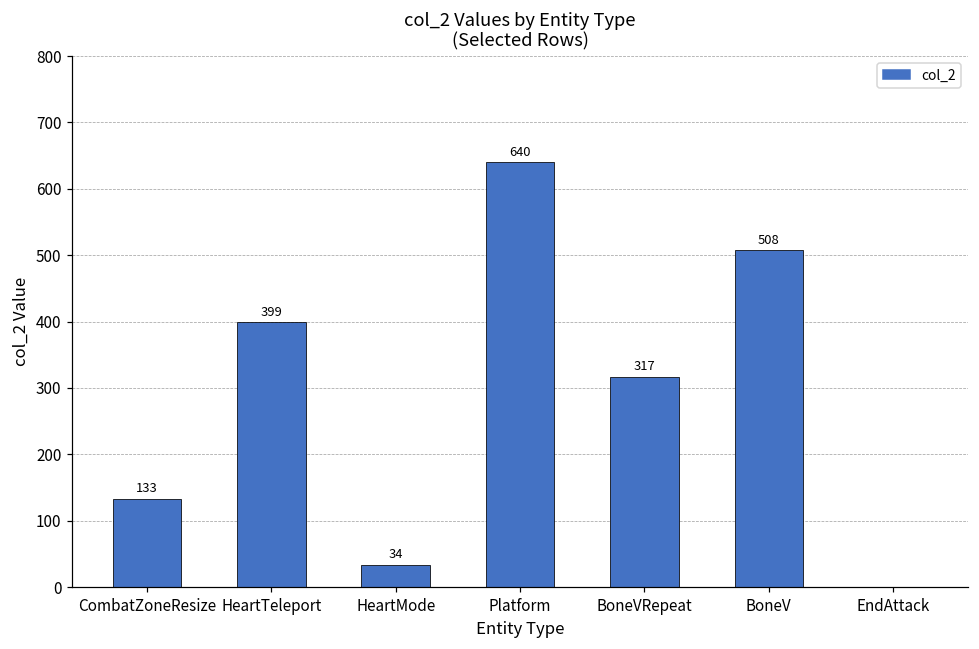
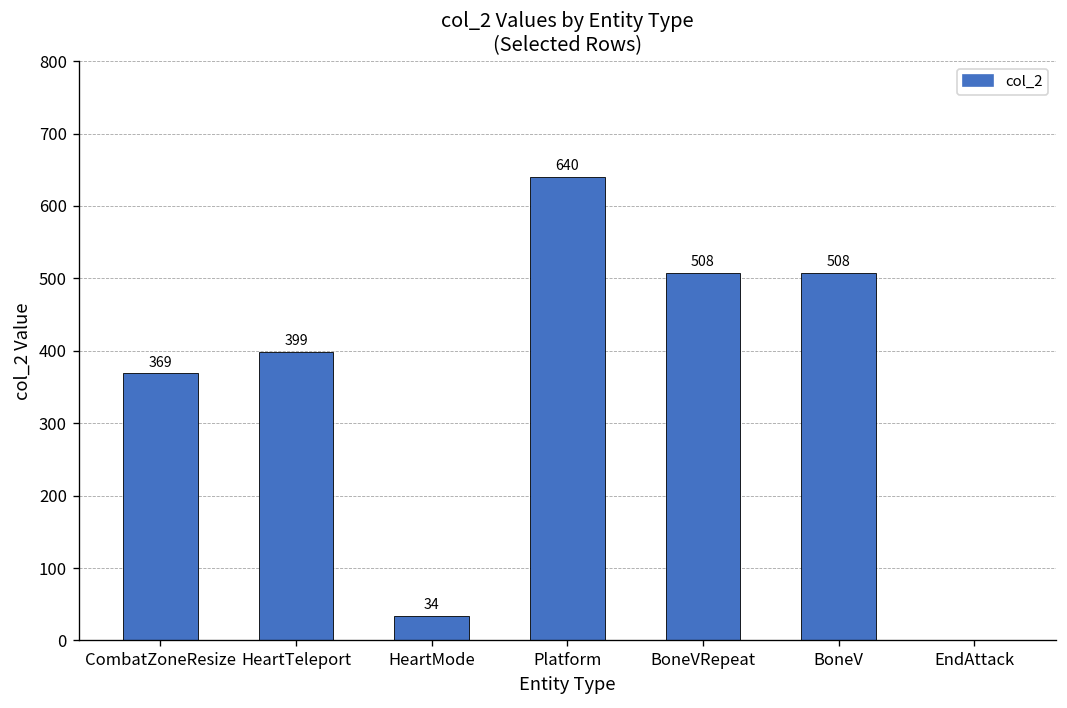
CombatZoneResize: 133 -> 369
BoneVRepeat: 317 -> 508
